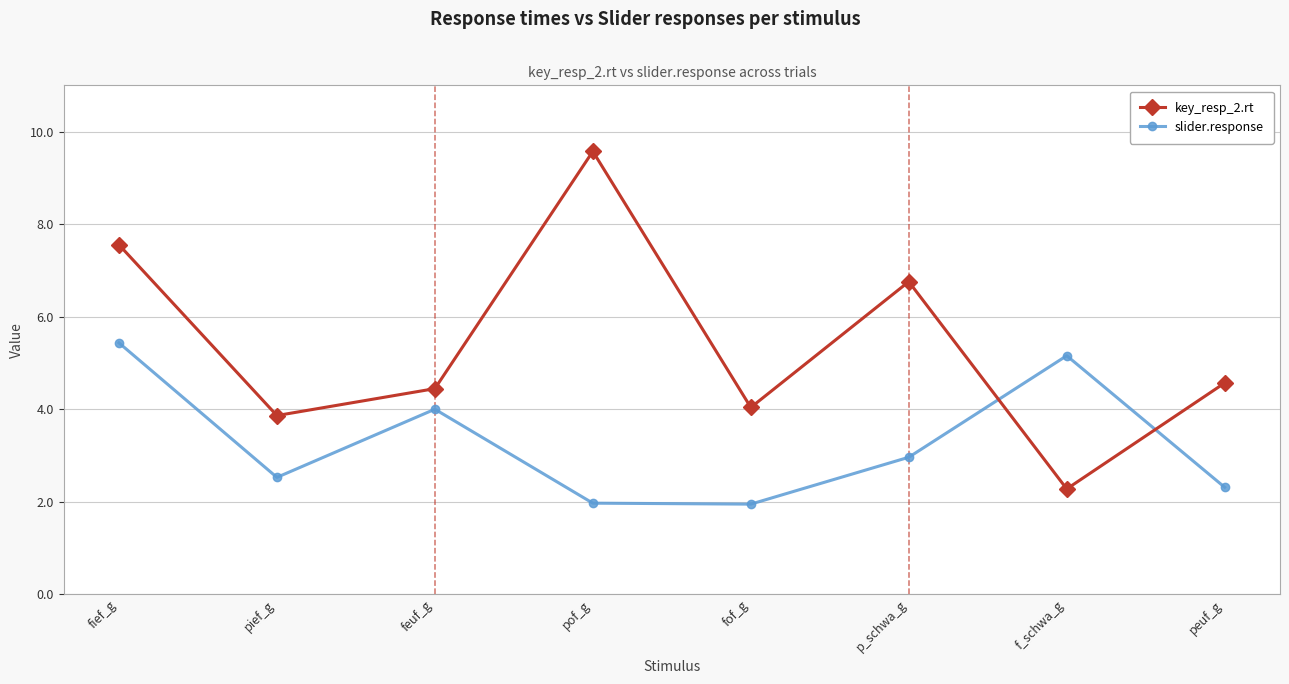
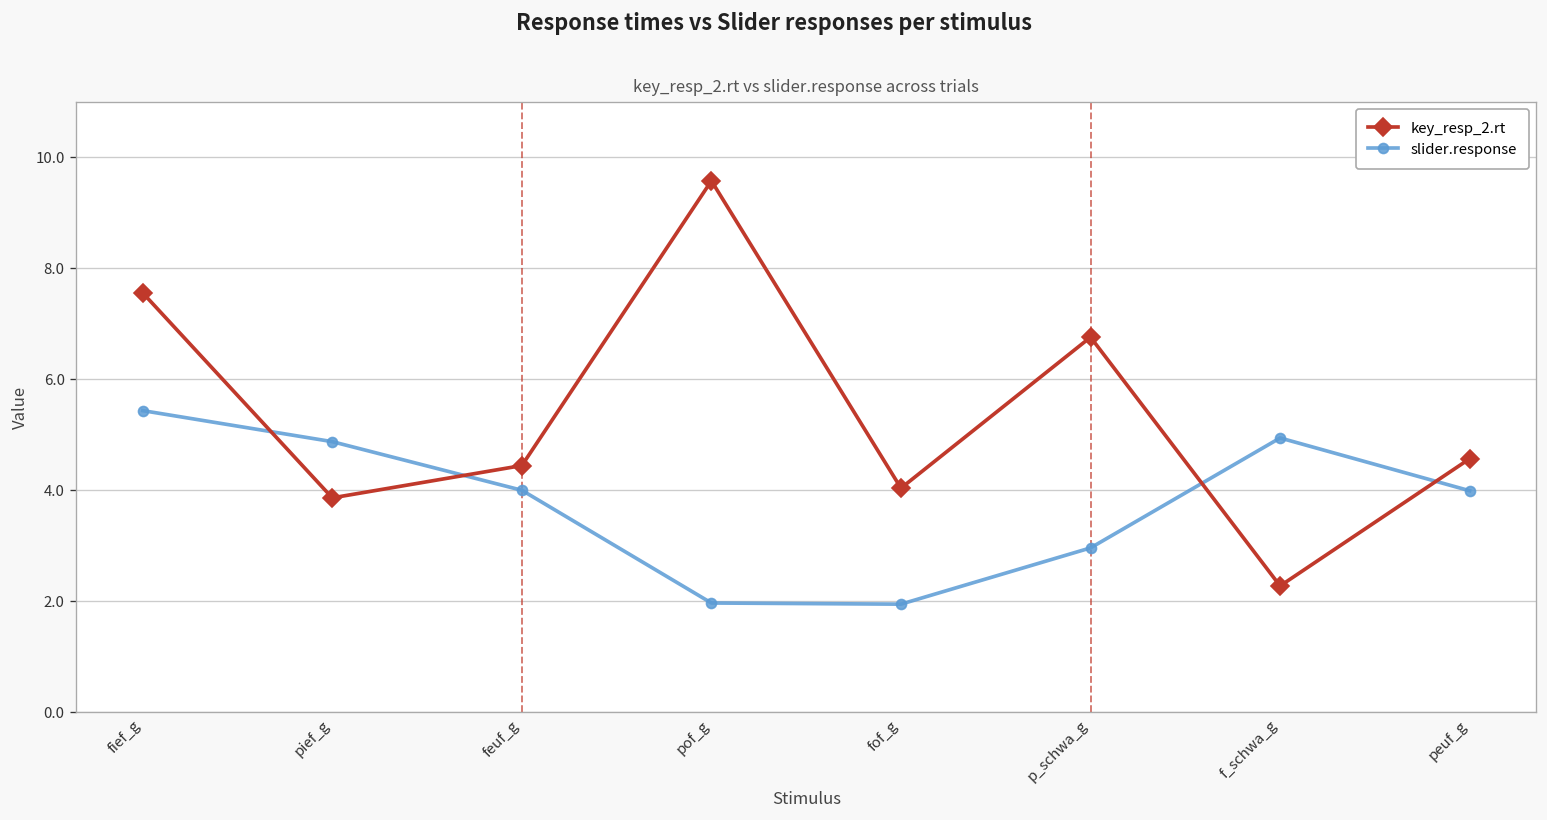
slider.response, pief_g: 2.5 -> 4.9
slider.response, f_schwa_g: 5.2 -> 4.9
slider.response, peuf_g: 2.3 -> 4.0
